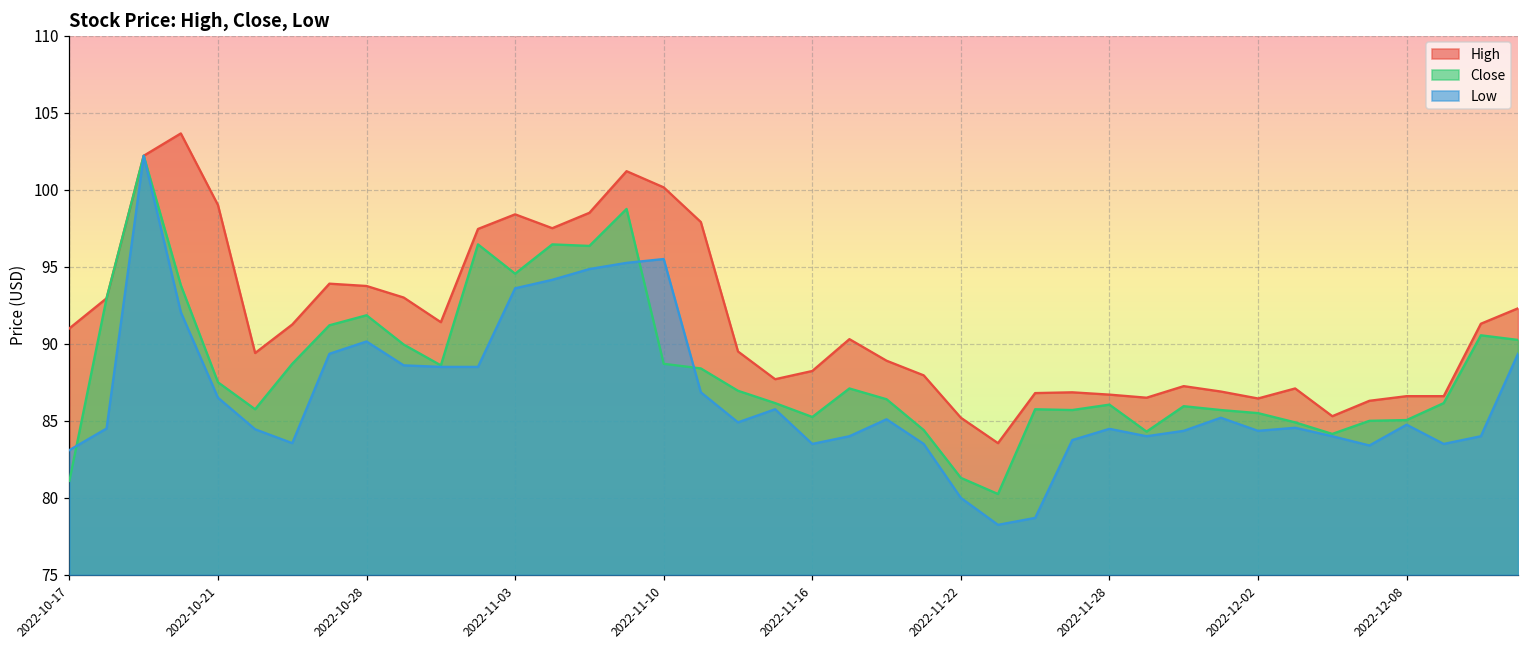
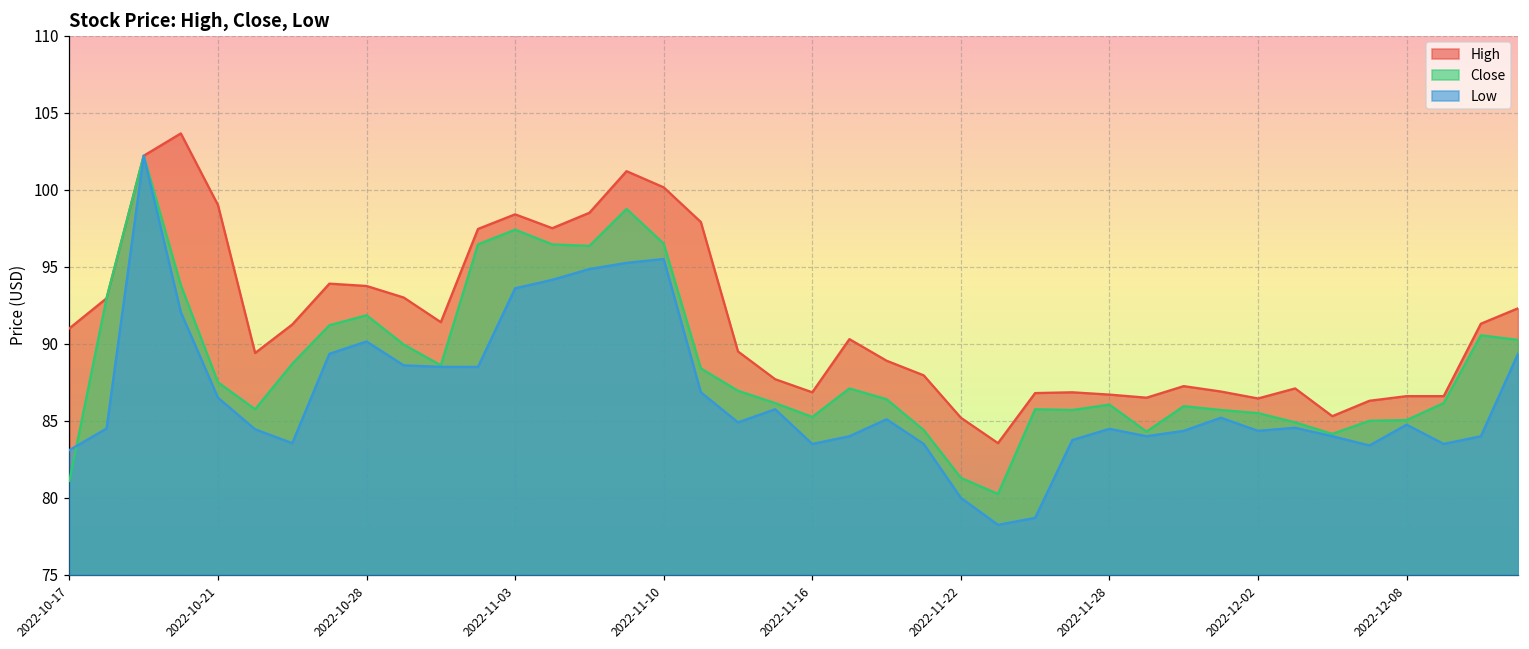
Close, 2022-11-03: 94.6 -> 97.4
Close, 2022-11-10: 88.7 -> 96.5
High, 2022-11-16: 88.2 -> 86.8
